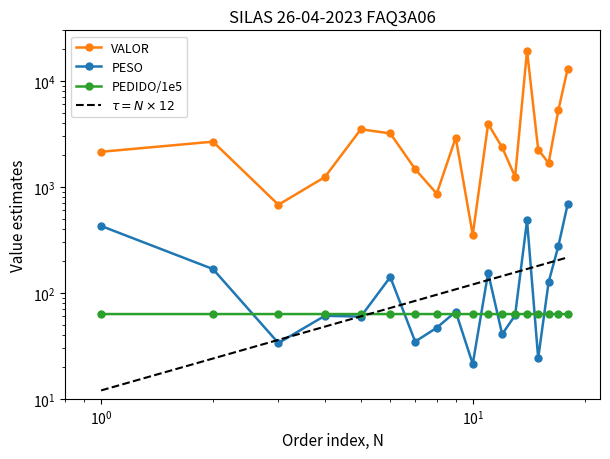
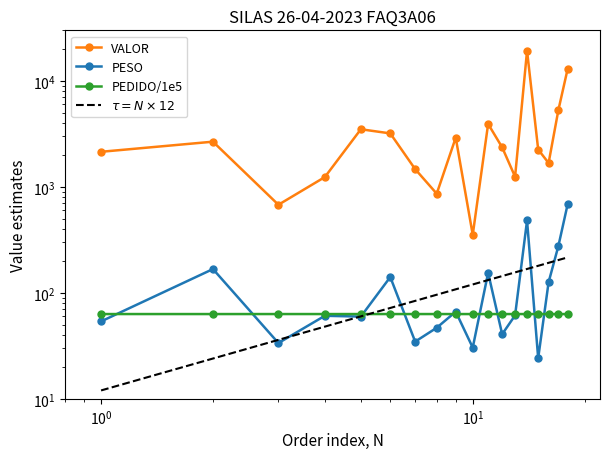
PESO, 10^0: 430 -> 50
PESO, 10^1: 21 -> 30
